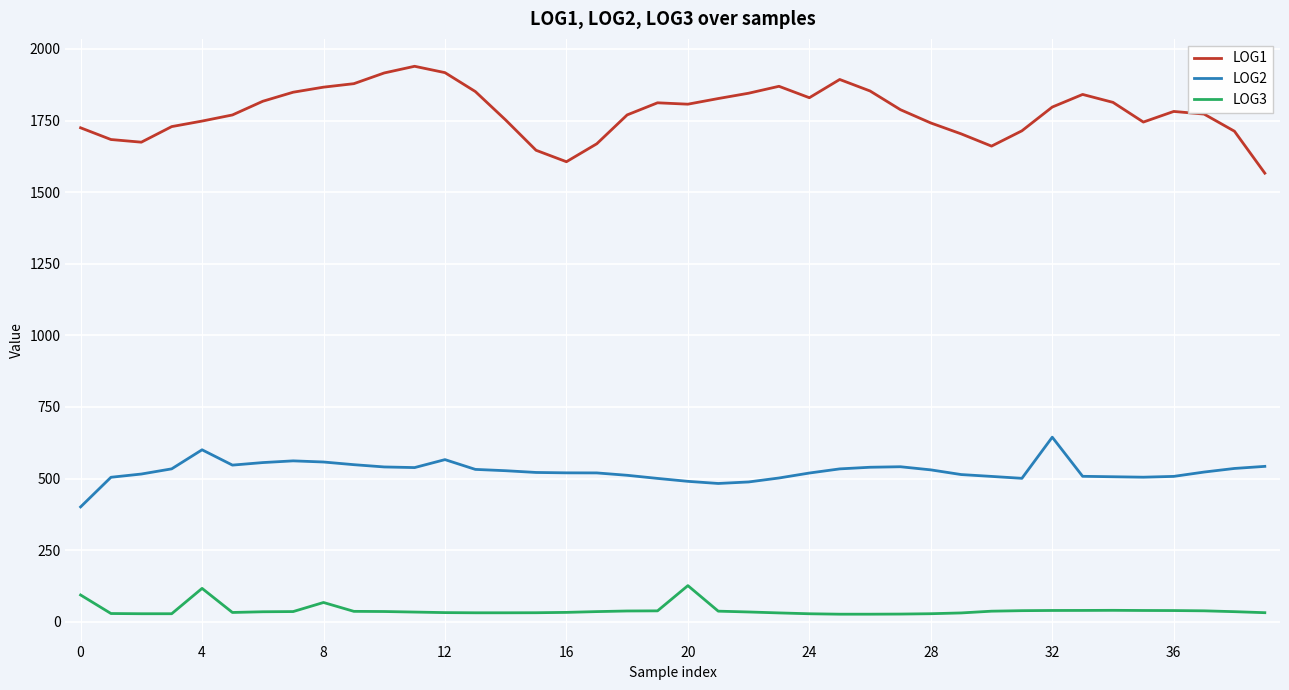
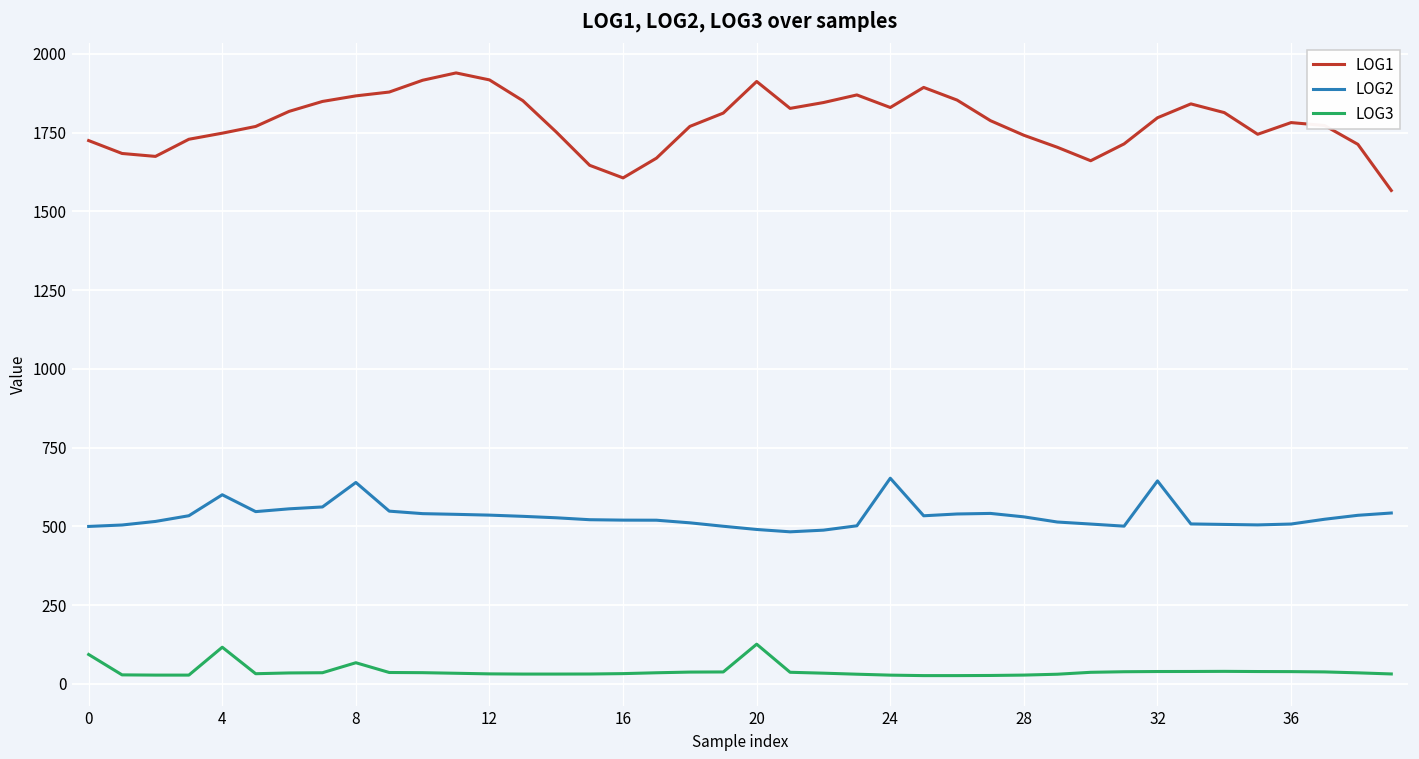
LOG2, 0: 400 -> 500
LOG2, 8: 560 -> 640
LOG2, 12: 570 -> 540
LOG1, 20: 1810 -> 1910
LOG2, 24: 520 -> 650
